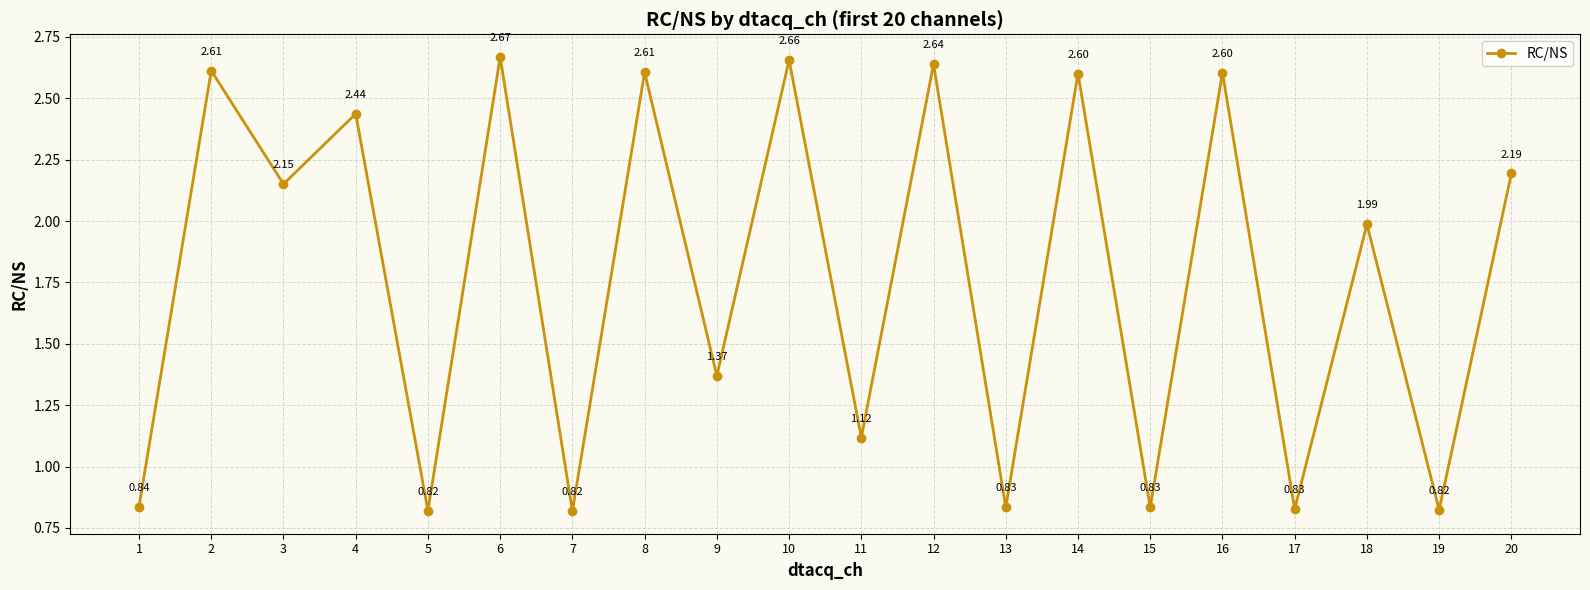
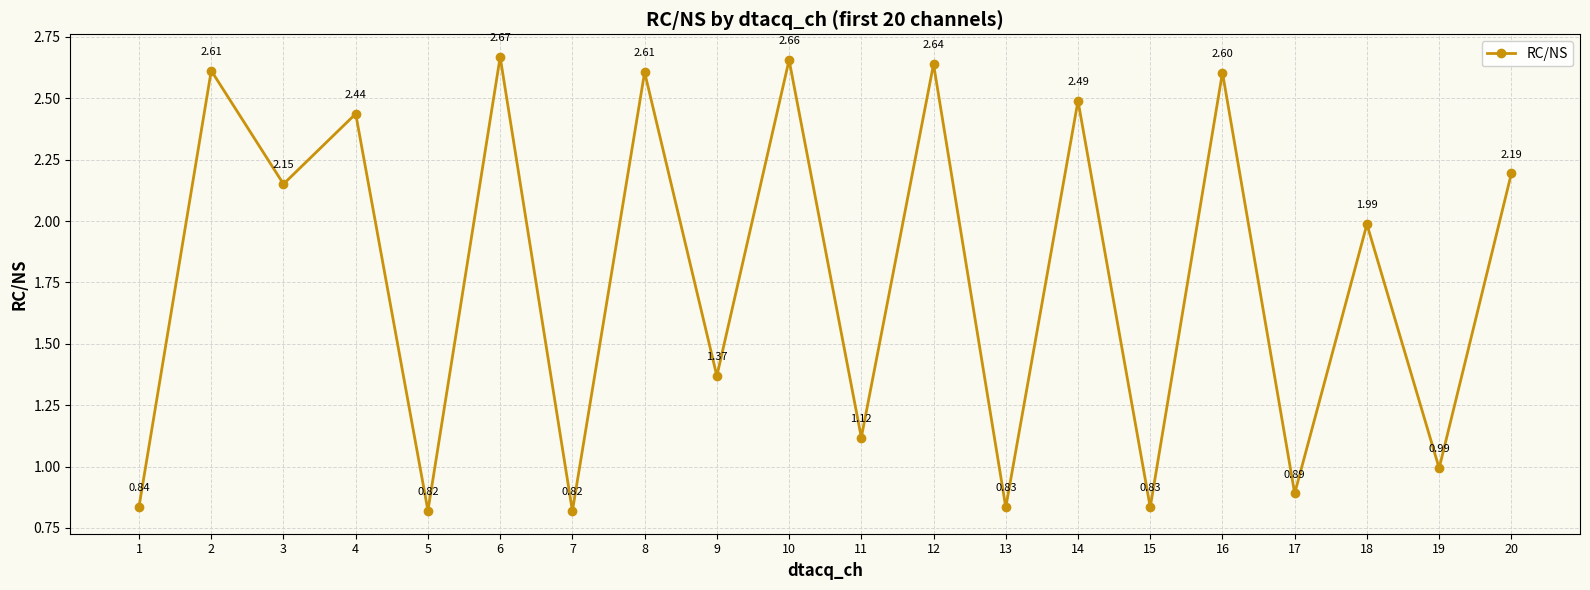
14: 2.60 -> 2.49
17: 0.83 -> 0.89
19: 0.82 -> 0.99
